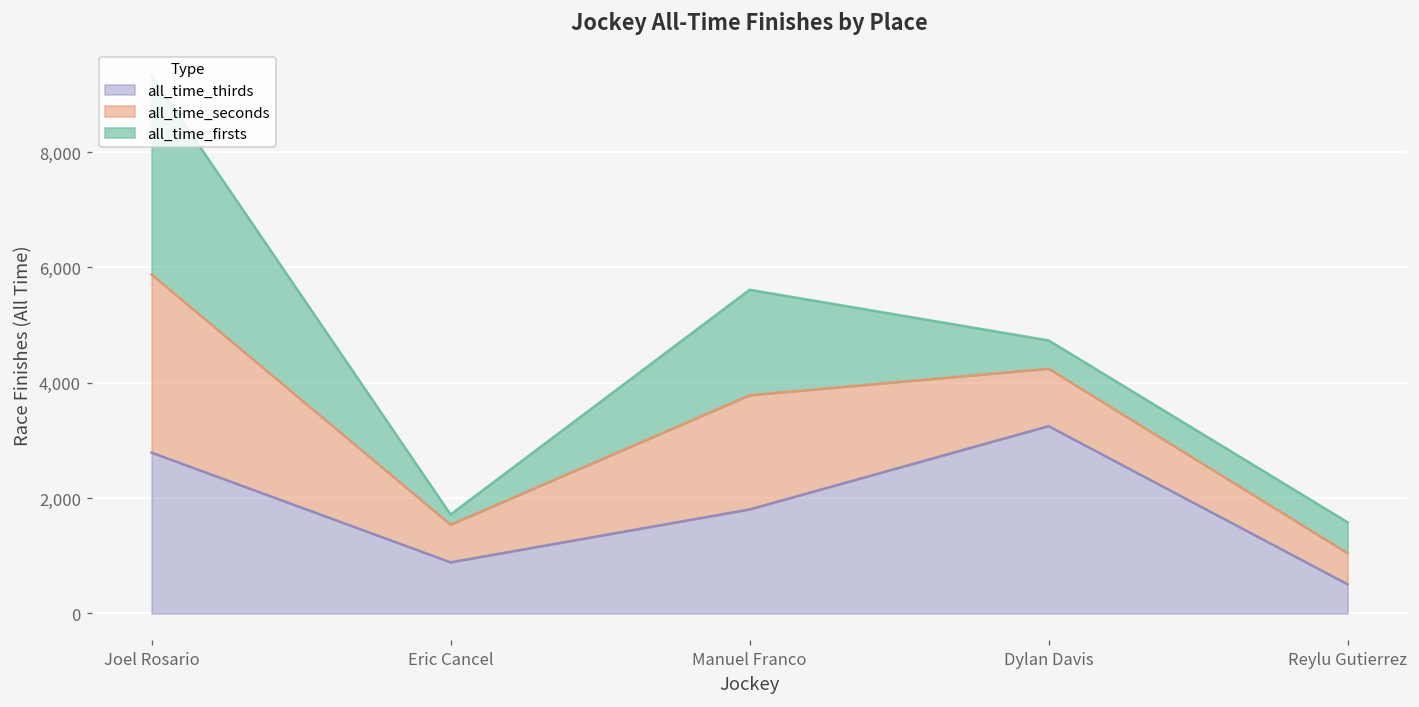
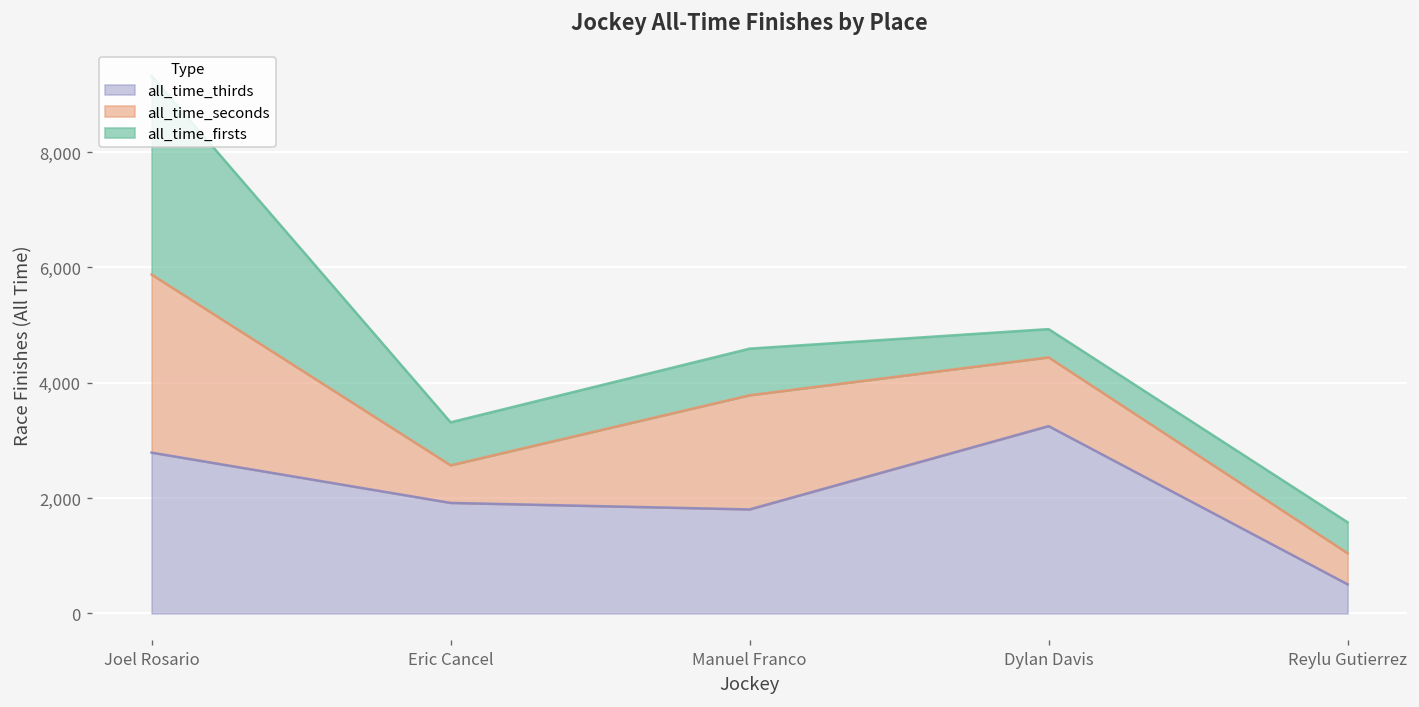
all_time_thirds, Eric Cancel: 900 -> 1,900
all_time_firsts, Eric Cancel: 200 -> 700
all_time_firsts, Manuel Franco: 1,800 -> 800
all_time_seconds, Dylan Davis: 1,000 -> 1,200
